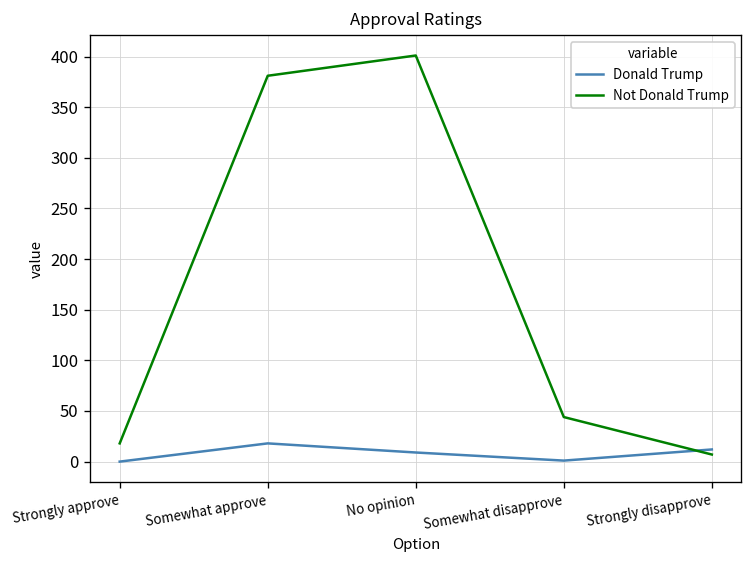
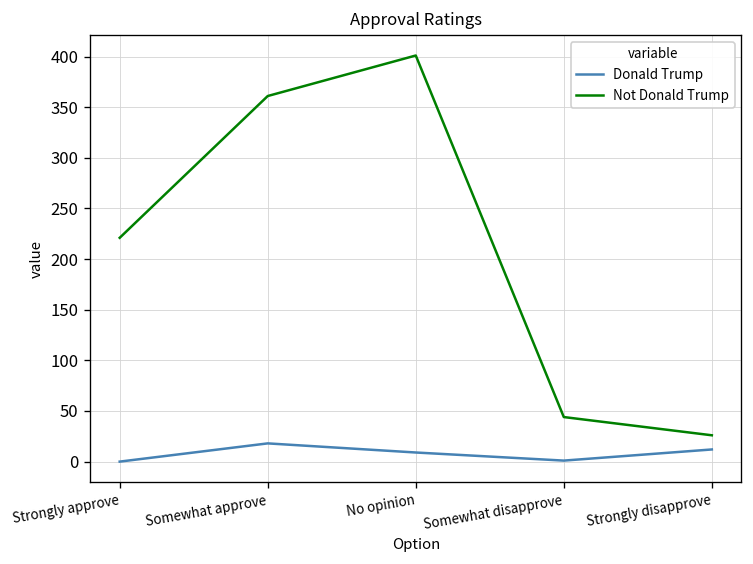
Not Donald Trump, Strongly approve: 20 -> 220
Not Donald Trump, Somewhat approve: 380 -> 360
Not Donald Trump, Strongly disapprove: 10 -> 30
